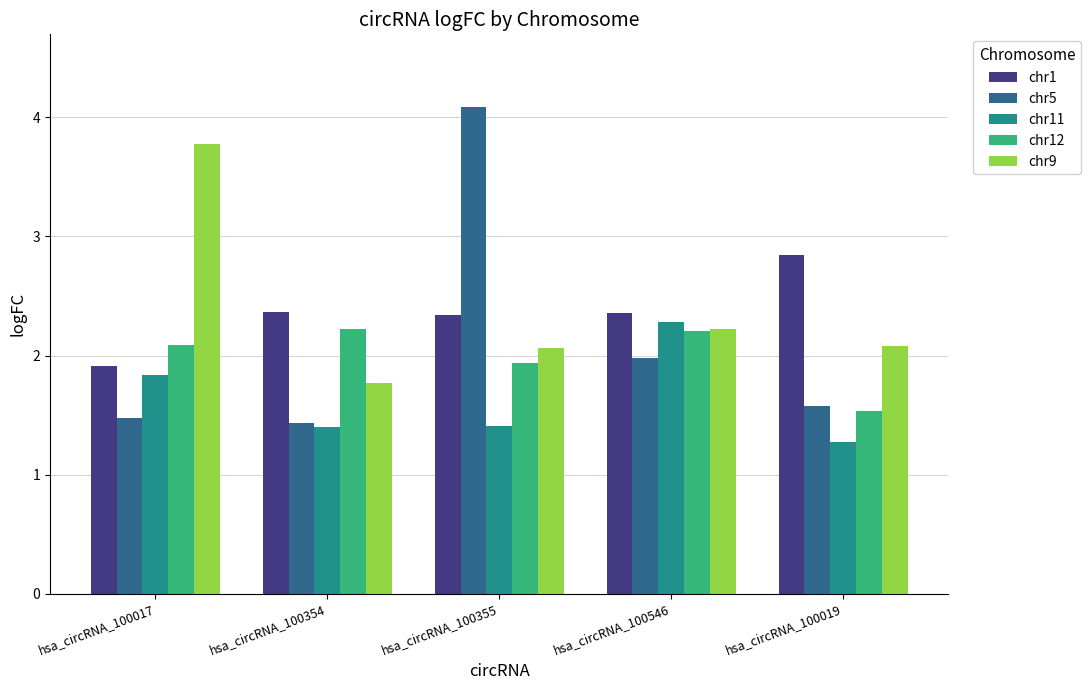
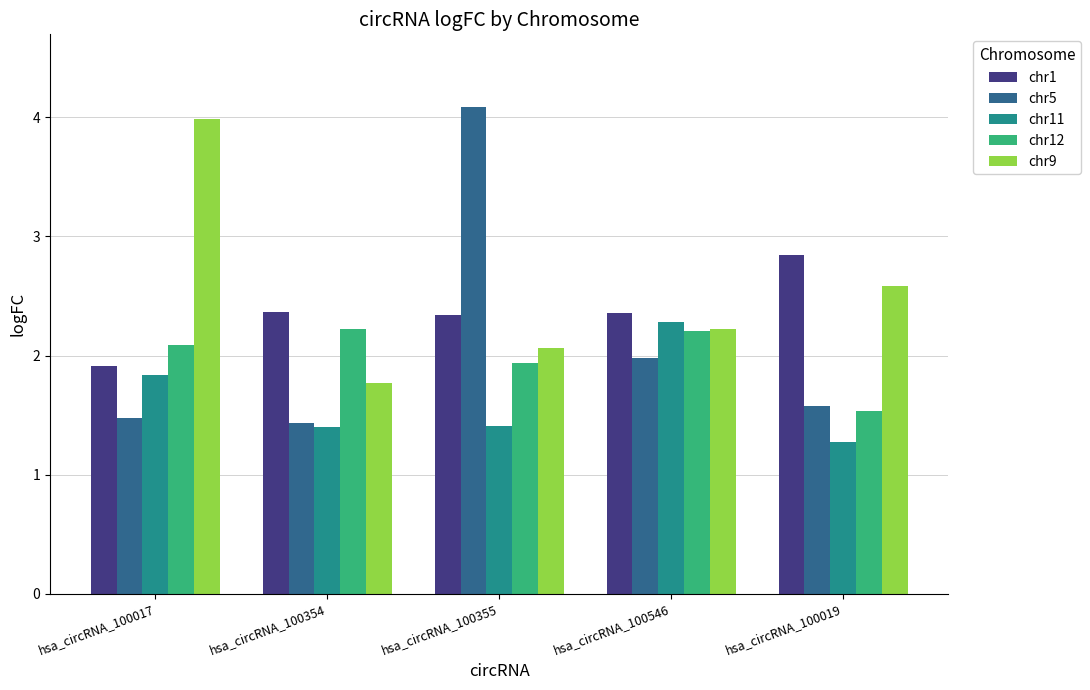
chr9, hsa_circRNA_100017: 3.78 -> 3.98
chr9, hsa_circRNA_100019: 2.08 -> 2.58
